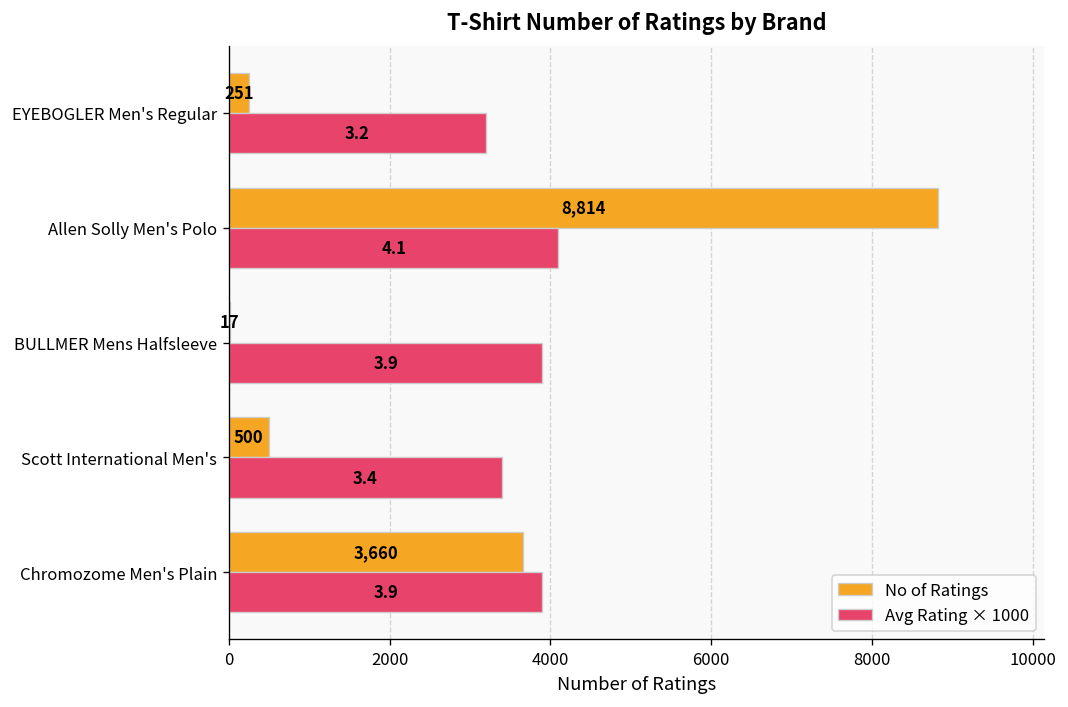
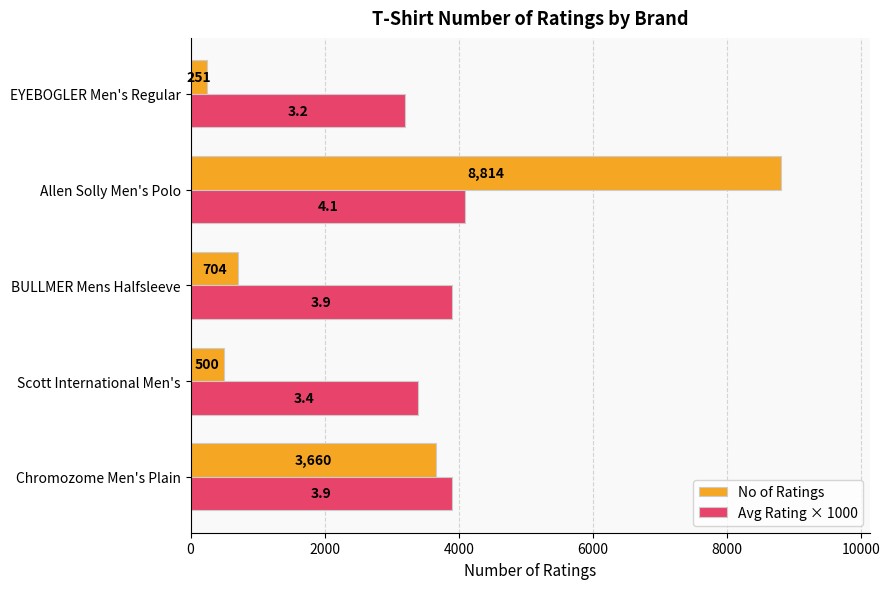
No of Ratings, BULLMER Mens Halfsleeve: 17 -> 704
